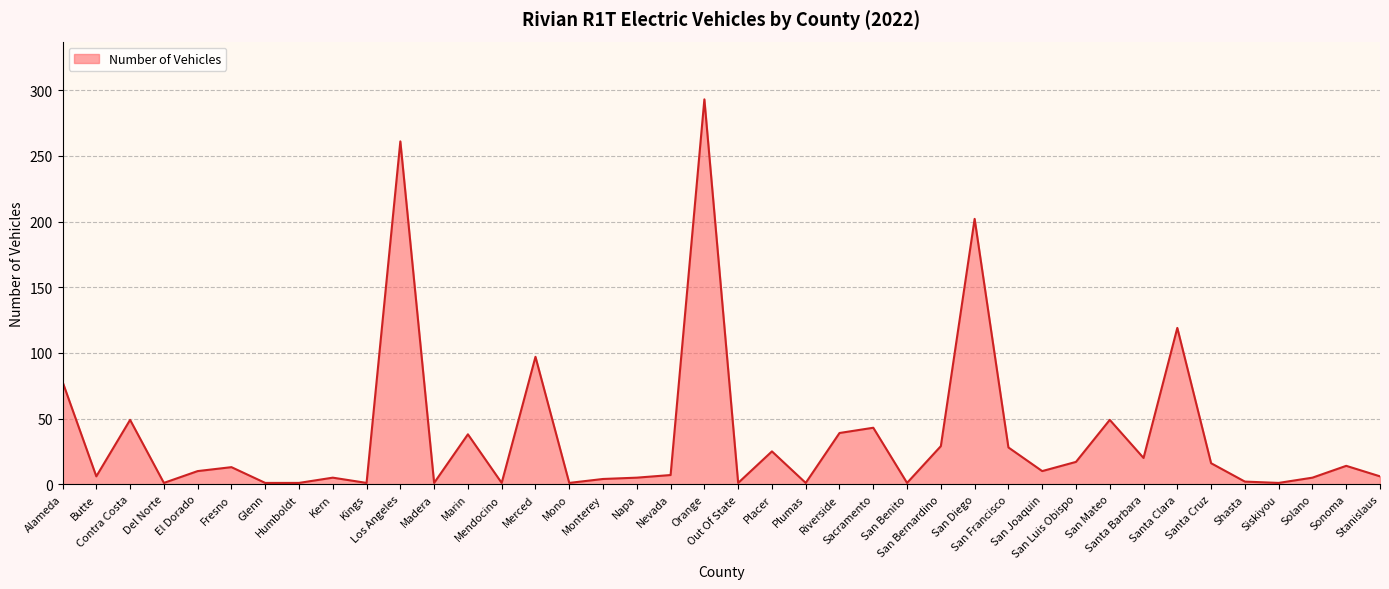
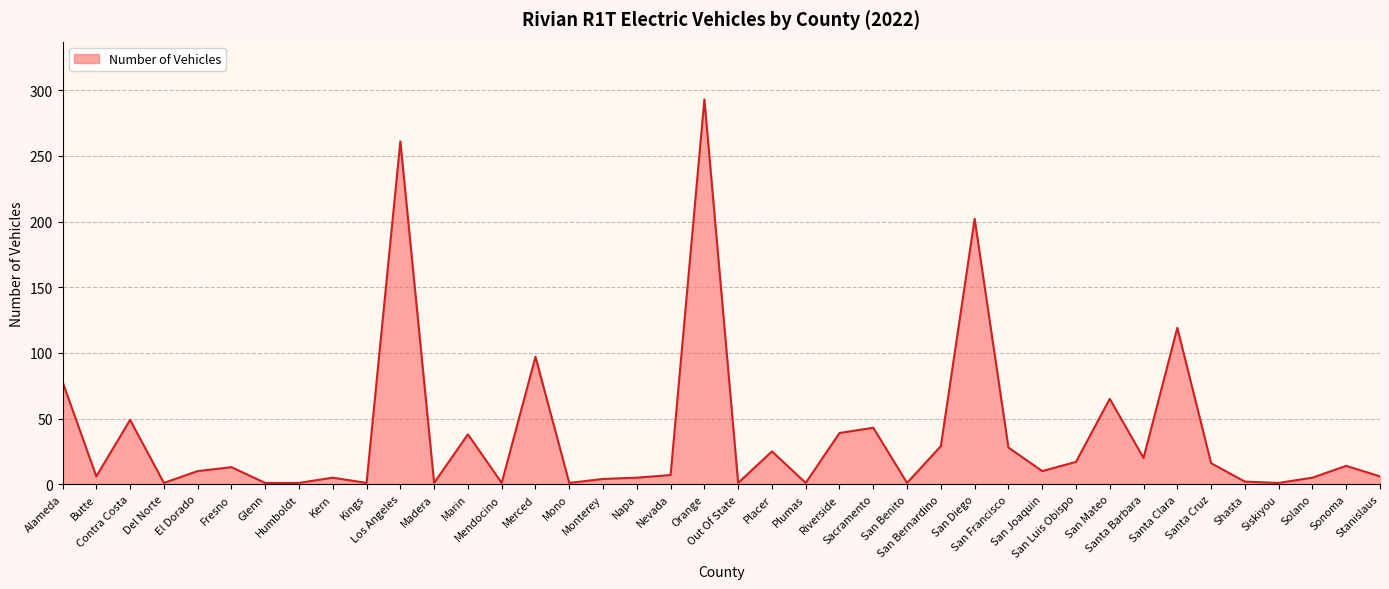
San Mateo: 49 -> 65
